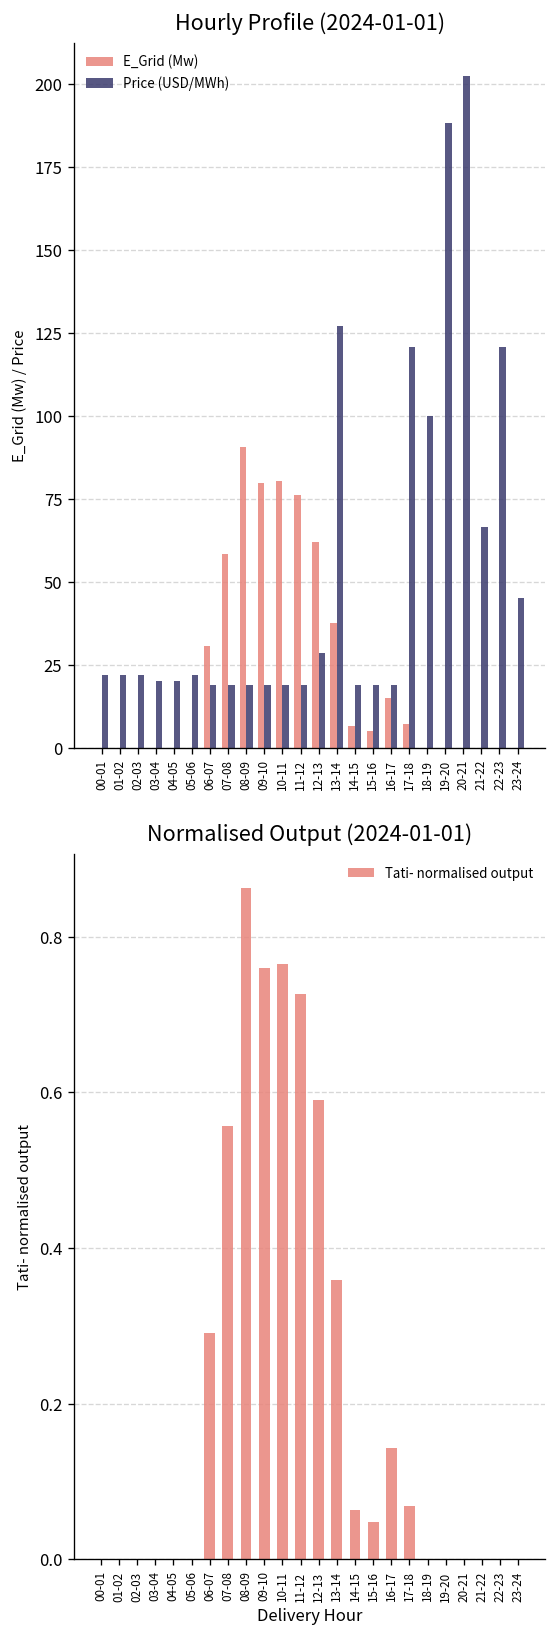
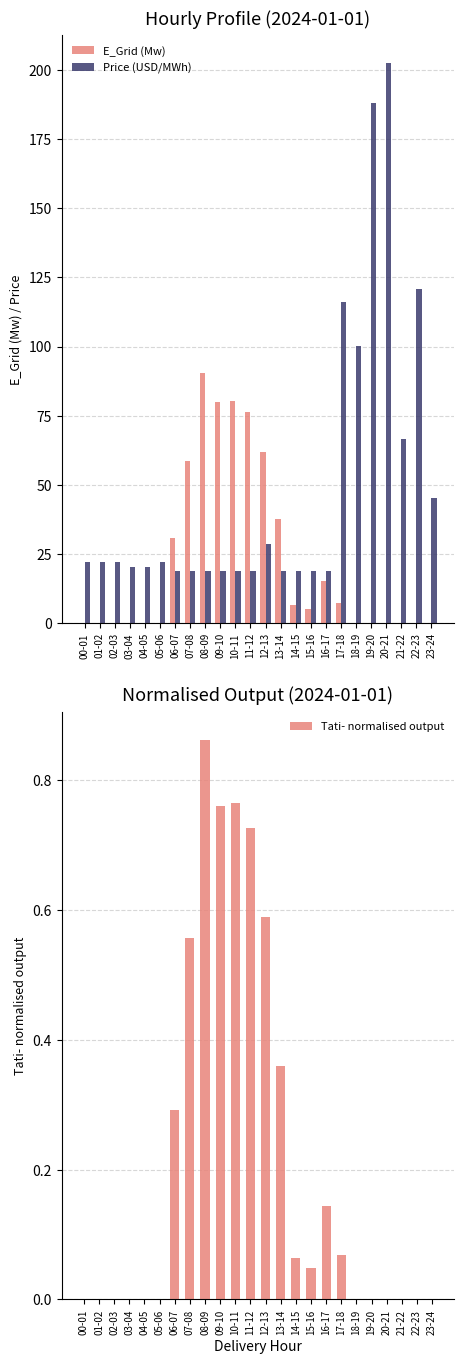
Hourly Profile (2024-01-01), Price (USD/MWh), 13-14: 127 -> 19
Hourly Profile (2024-01-01), Price (USD/MWh), 17-18: 121 -> 116
